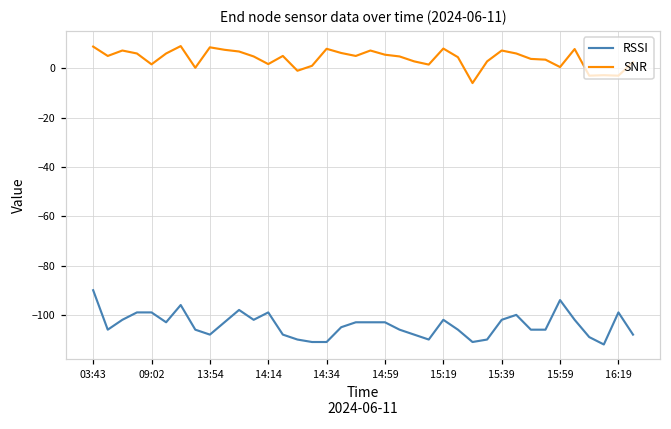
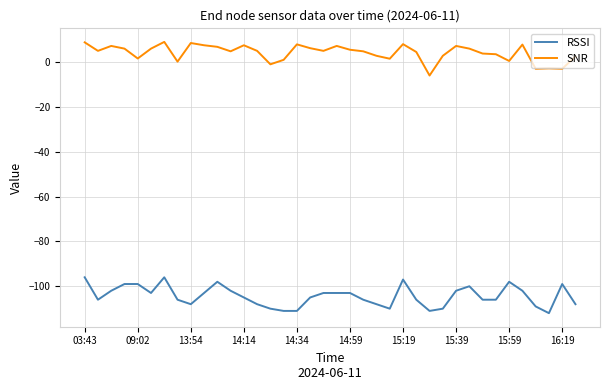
RSSI, 03:43: -90 -> -96
RSSI, 14:14: -99 -> -105
SNR, 14:14: 2 -> 8
RSSI, 15:19: -102 -> -97
RSSI, 15:59: -94 -> -98
